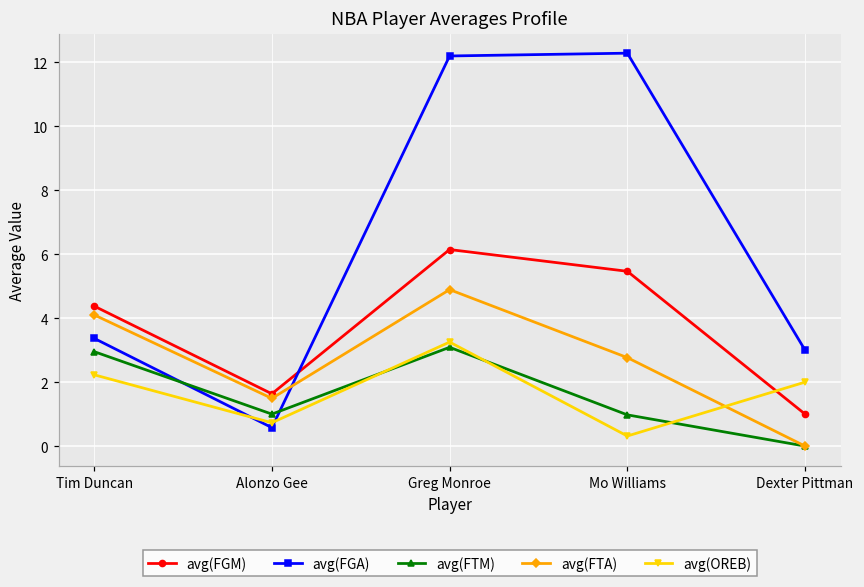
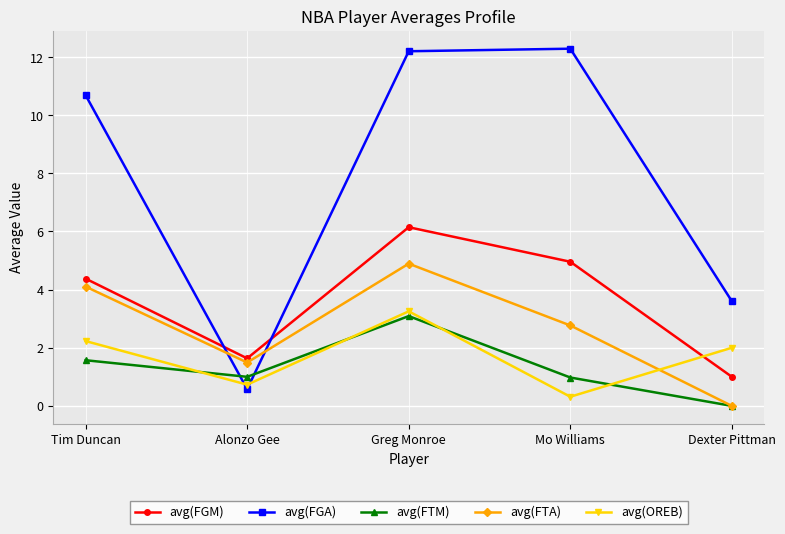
avg(FGA), Tim Duncan: 3.4 -> 10.7
avg(FTM), Tim Duncan: 3.0 -> 1.6
avg(FGM), Mo Williams: 5.5 -> 5.0
avg(FGA), Dexter Pittman: 3.0 -> 3.6
